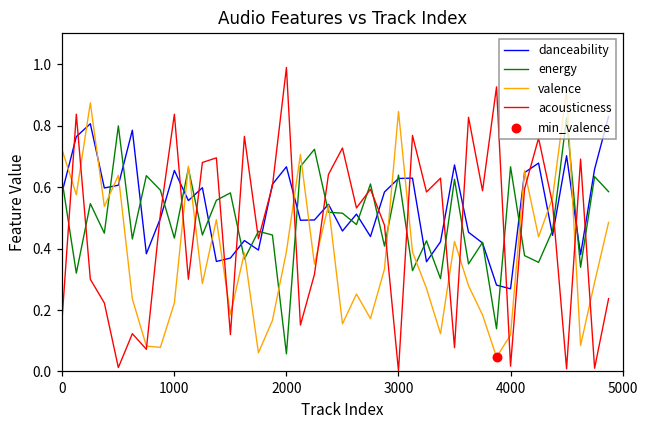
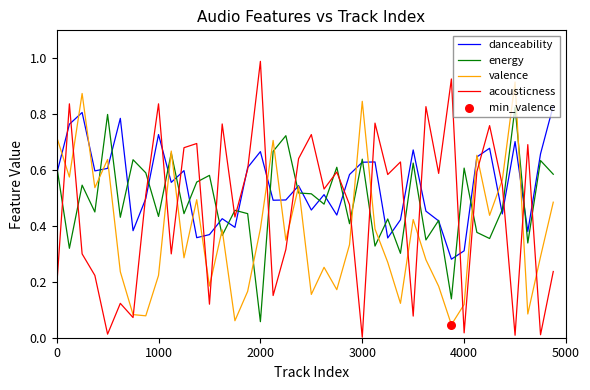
danceability, 1000: 0.65 -> 0.73
danceability, 4000: 0.27 -> 0.31
energy, 4000: 0.67 -> 0.61
